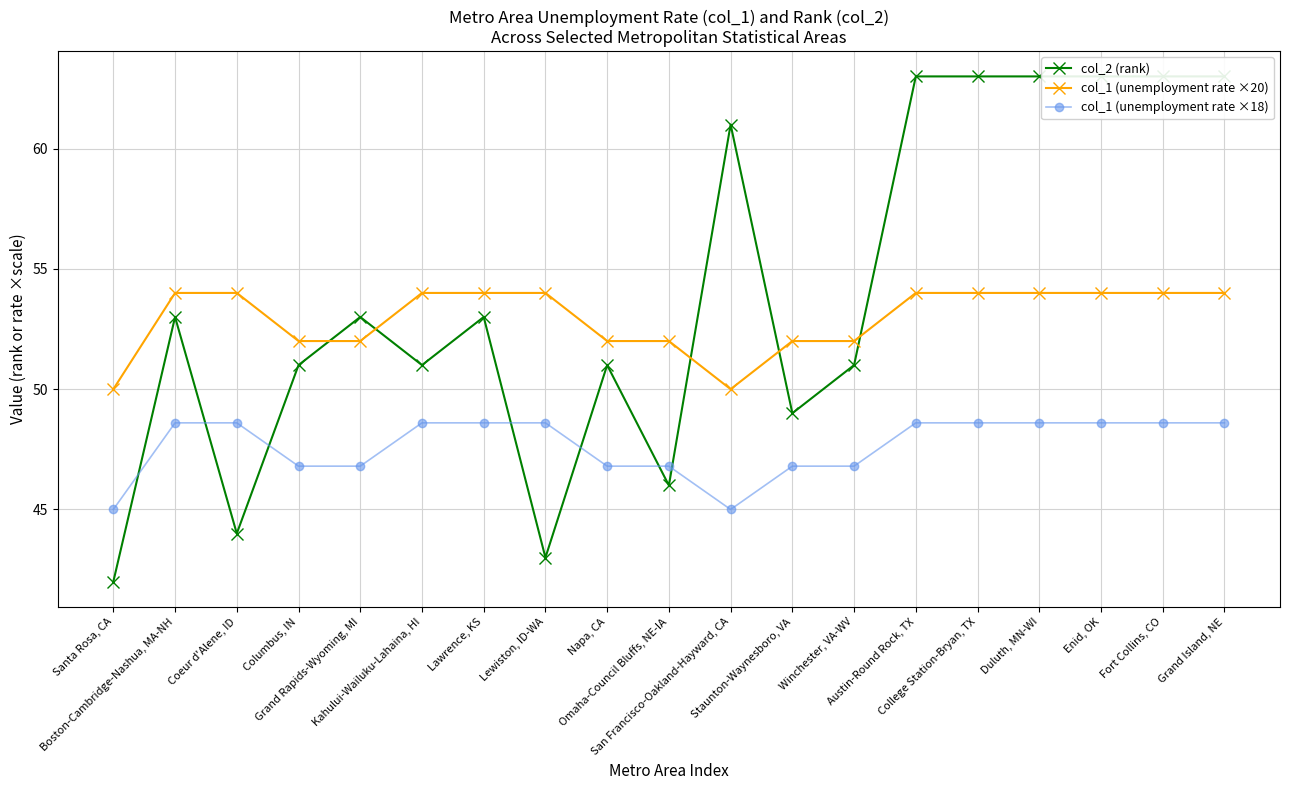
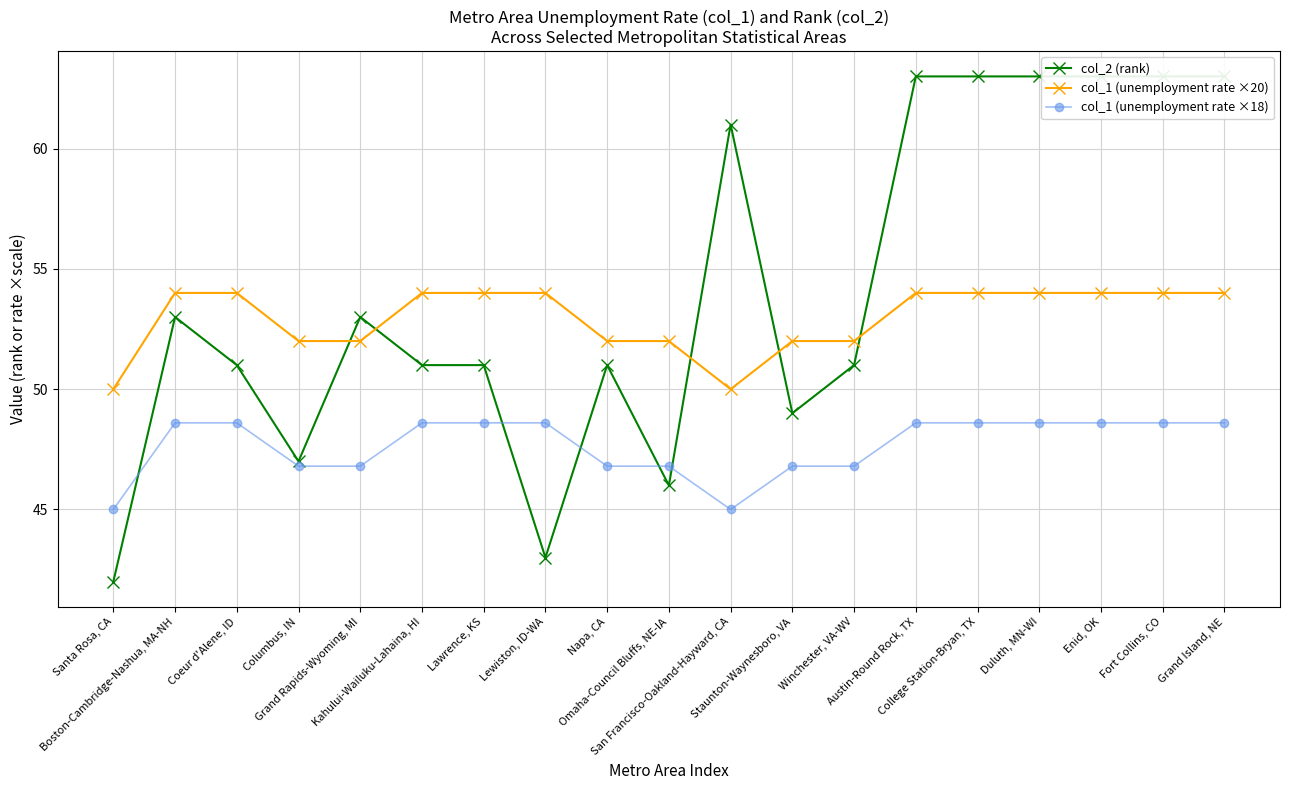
col_2 (rank), Coeur d'Alene, ID: 44 -> 51
col_2 (rank), Columbus, IN: 51 -> 47
col_2 (rank), Lawrence, KS: 53 -> 51
